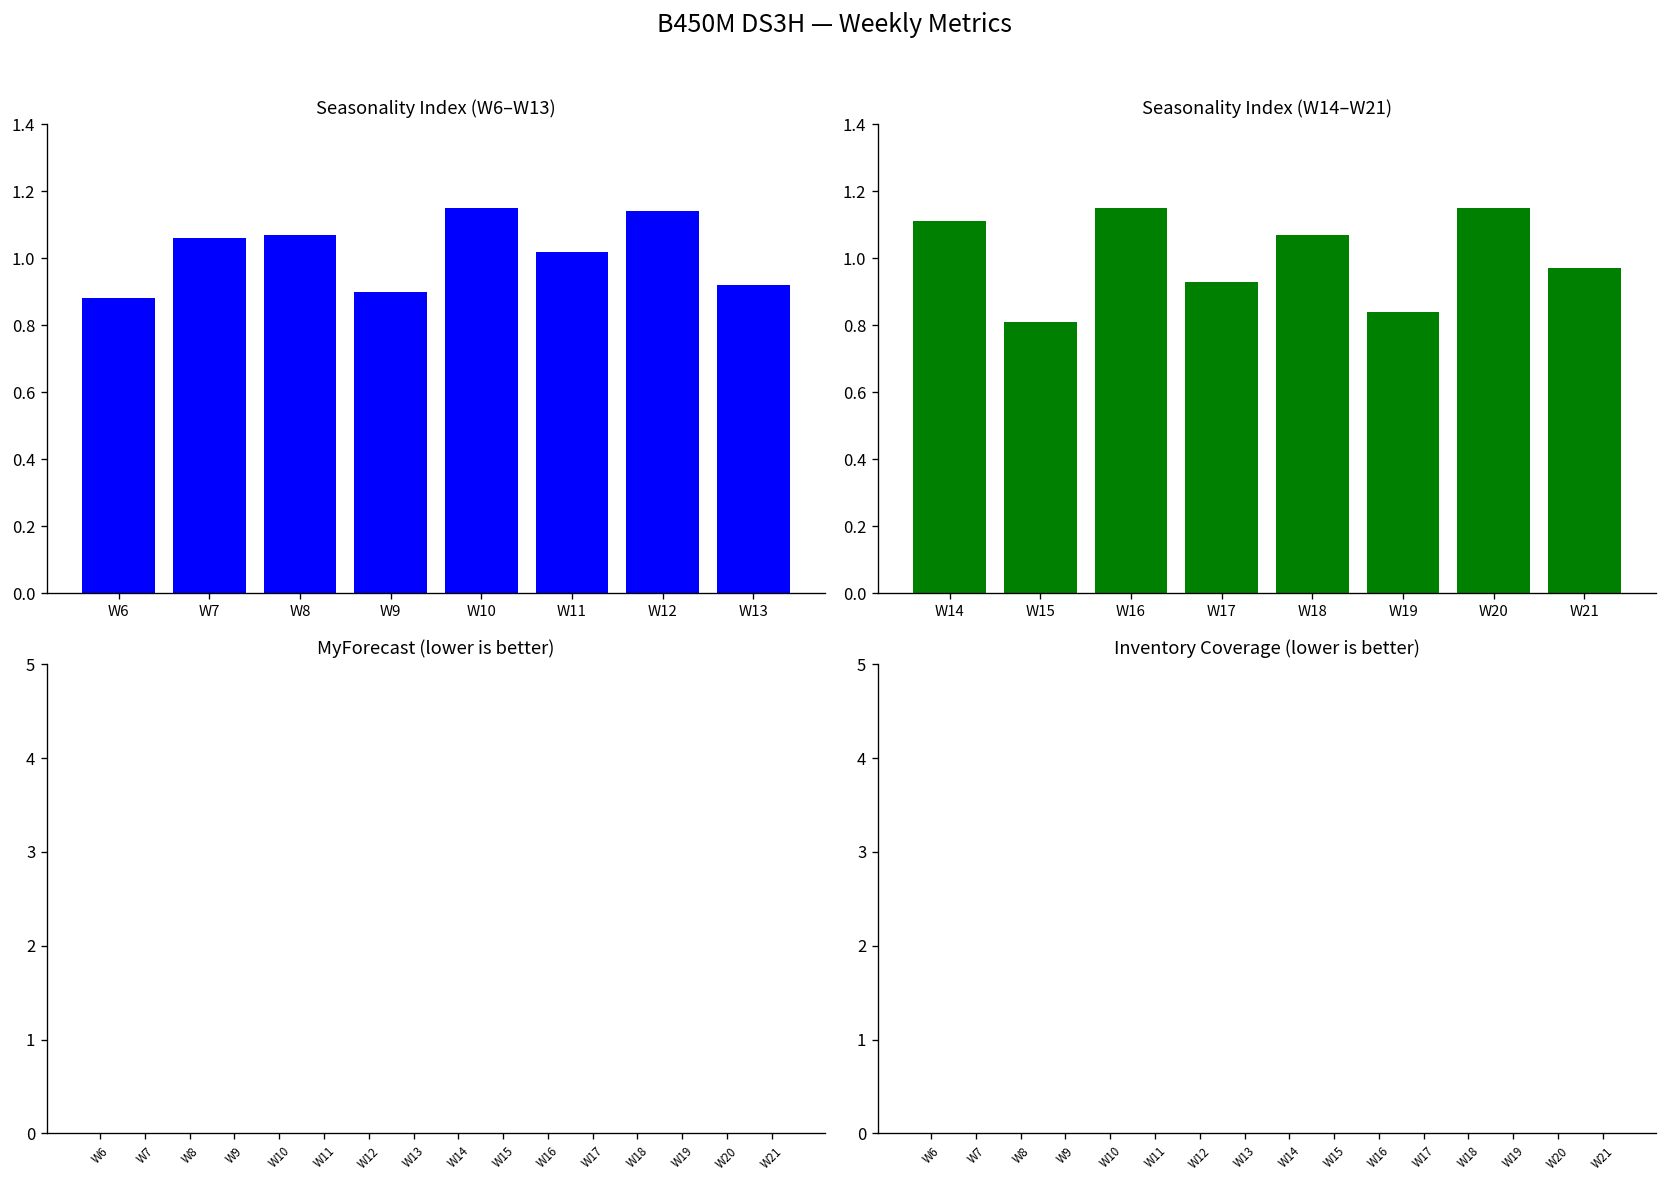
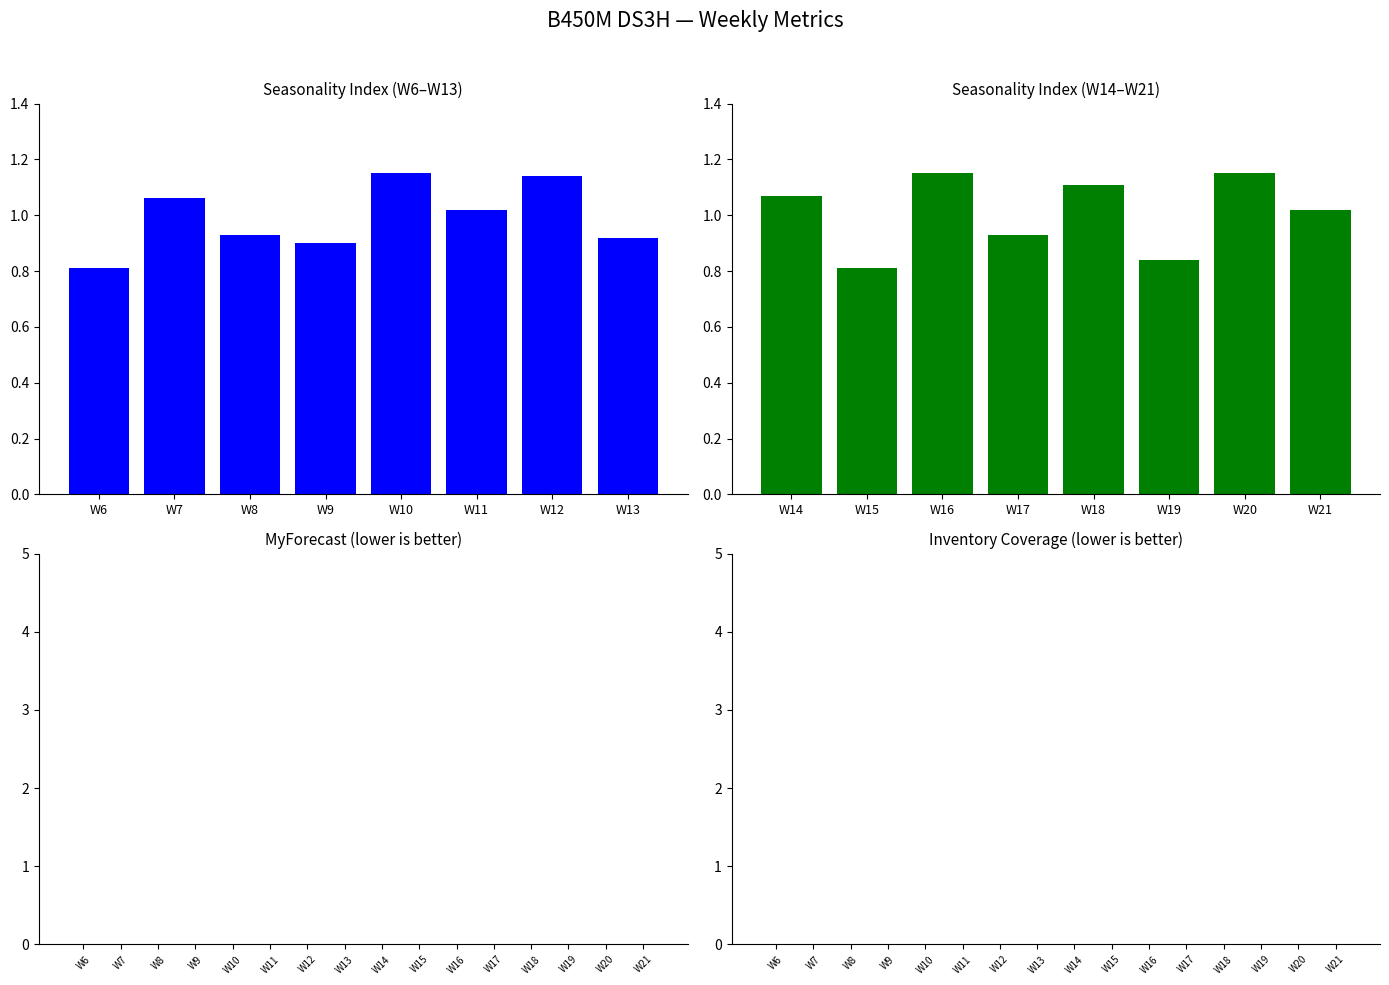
Seasonality Index (W6–W13), W6: 0.88 -> 0.81
Seasonality Index (W6–W13), W8: 1.07 -> 0.93
Seasonality Index (W14–W21), W14: 1.11 -> 1.07
Seasonality Index (W14–W21), W18: 1.07 -> 1.11
Seasonality Index (W14–W21), W21: 0.97 -> 1.02
